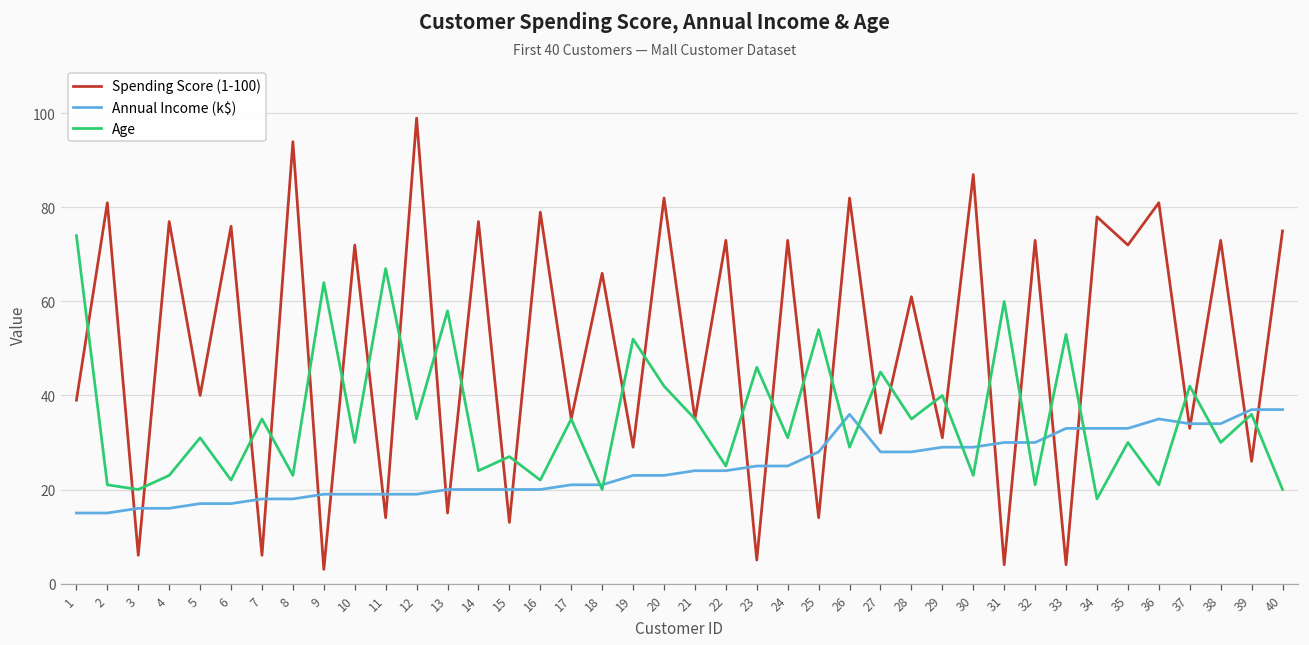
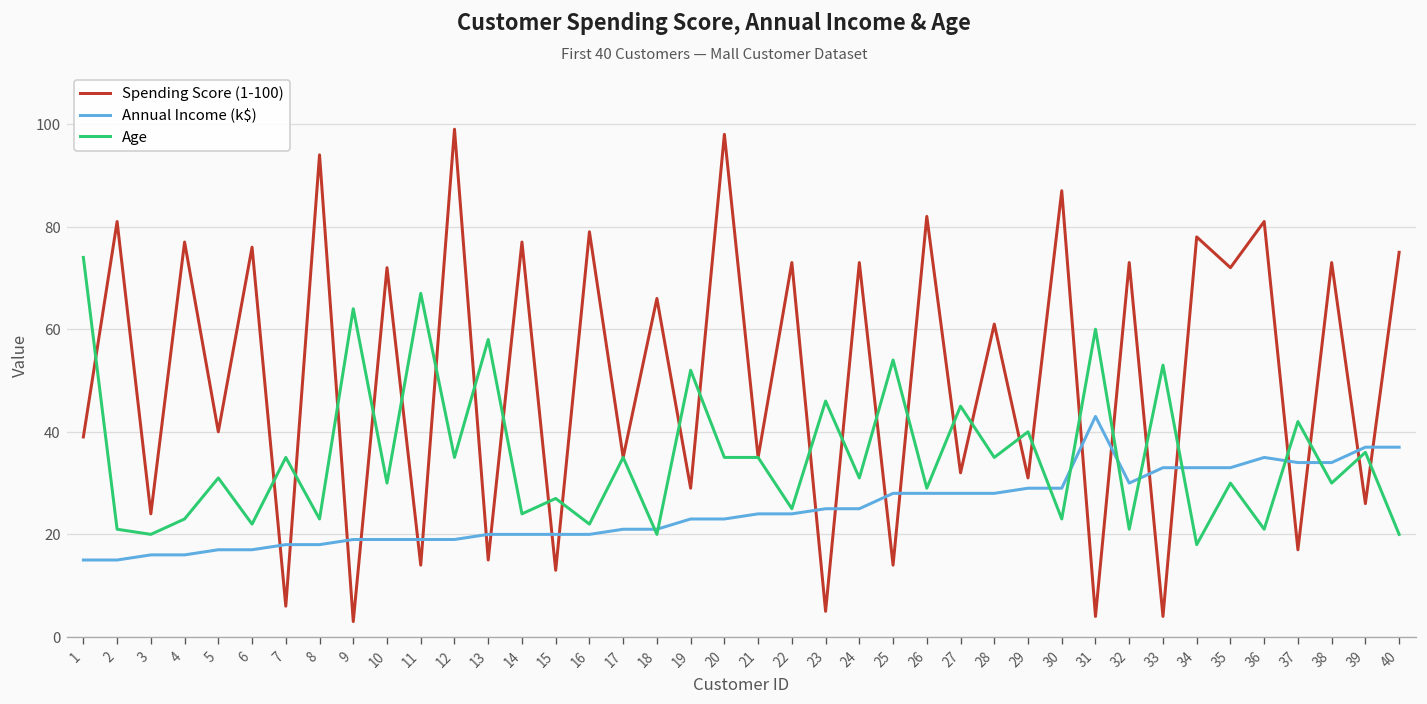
Spending Score (1-100), 3: 6 -> 24
Spending Score (1-100), 20: 82 -> 98
Age, 20: 42 -> 35
Annual Income (k$), 26: 36 -> 28
Annual Income (k$), 31: 30 -> 43
Spending Score (1-100), 37: 33 -> 17
